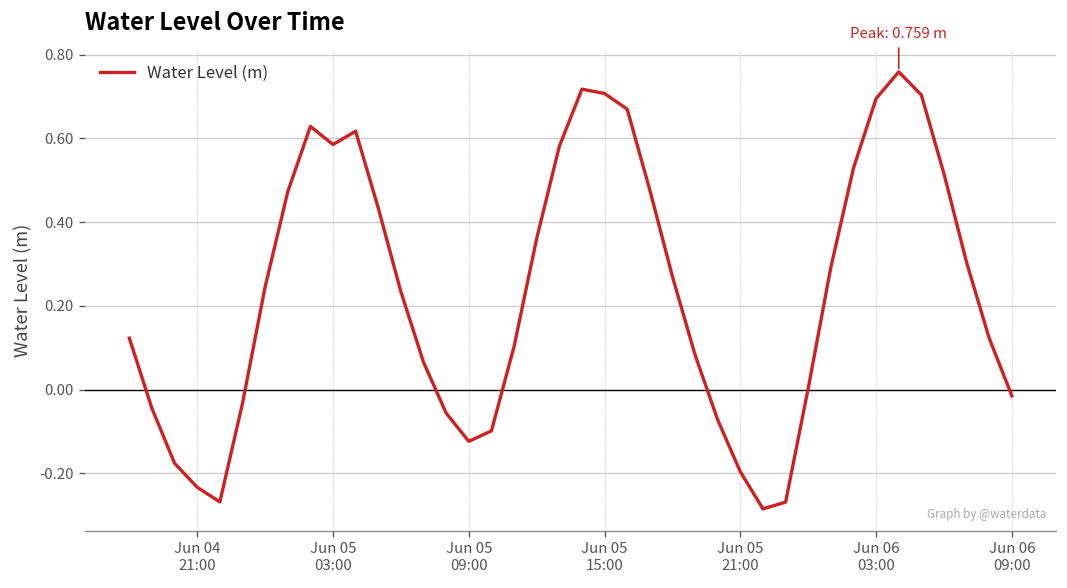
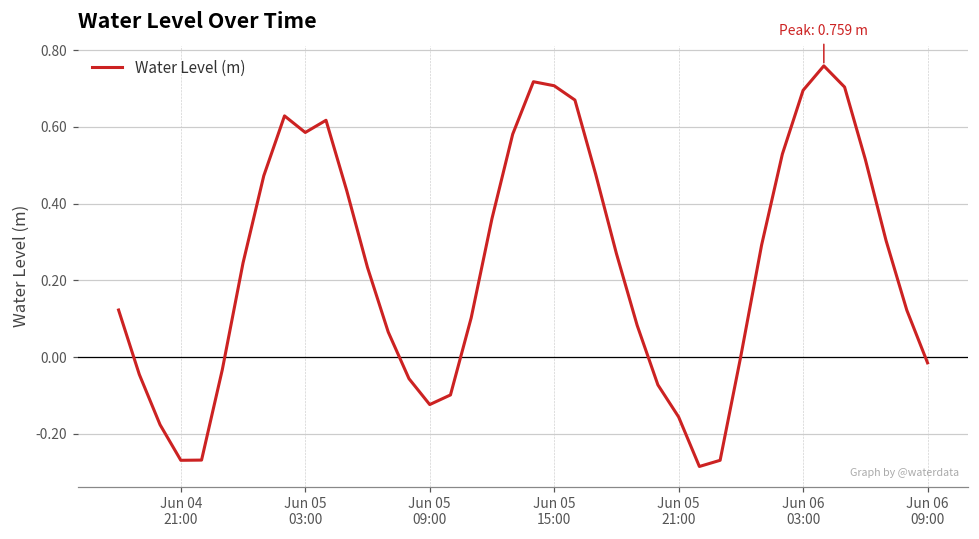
Jun 04 21:00: -0.23 -> -0.27
Jun 05 21:00: -0.20 -> -0.16
